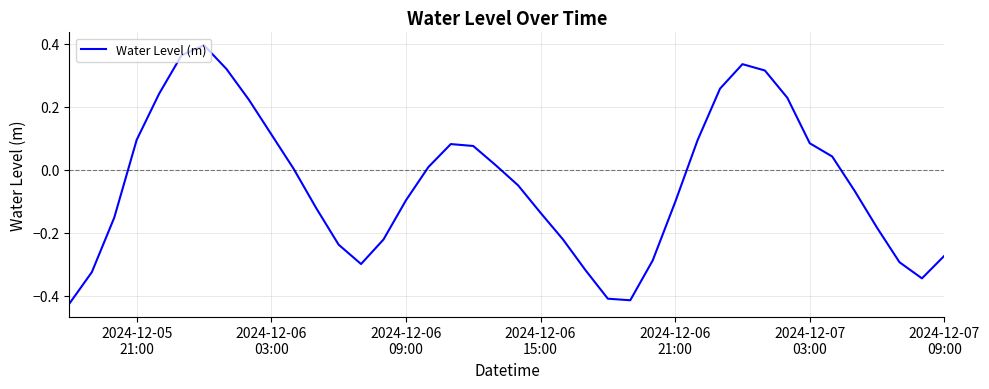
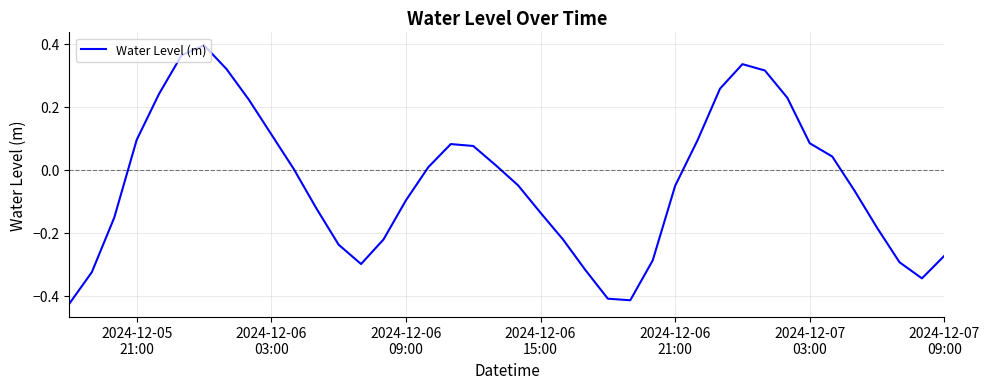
2024-12-06 21:00: -0.10 -> -0.05
